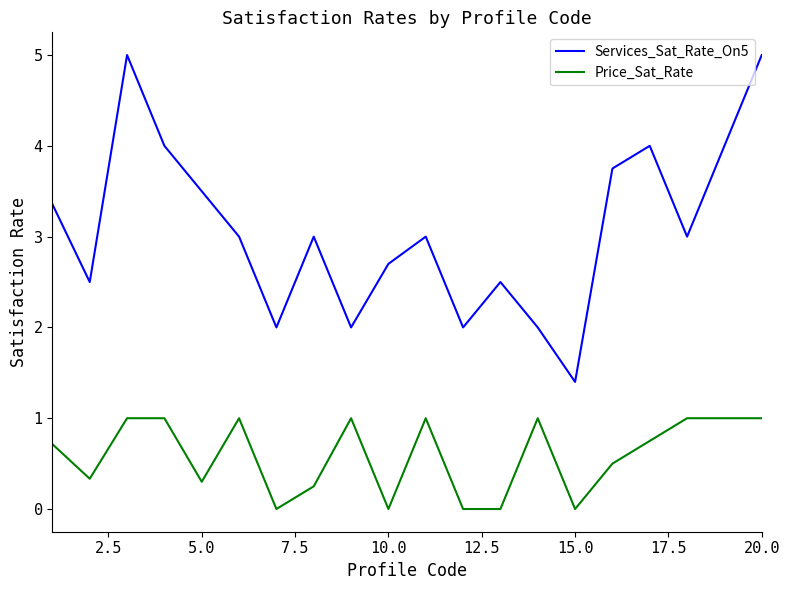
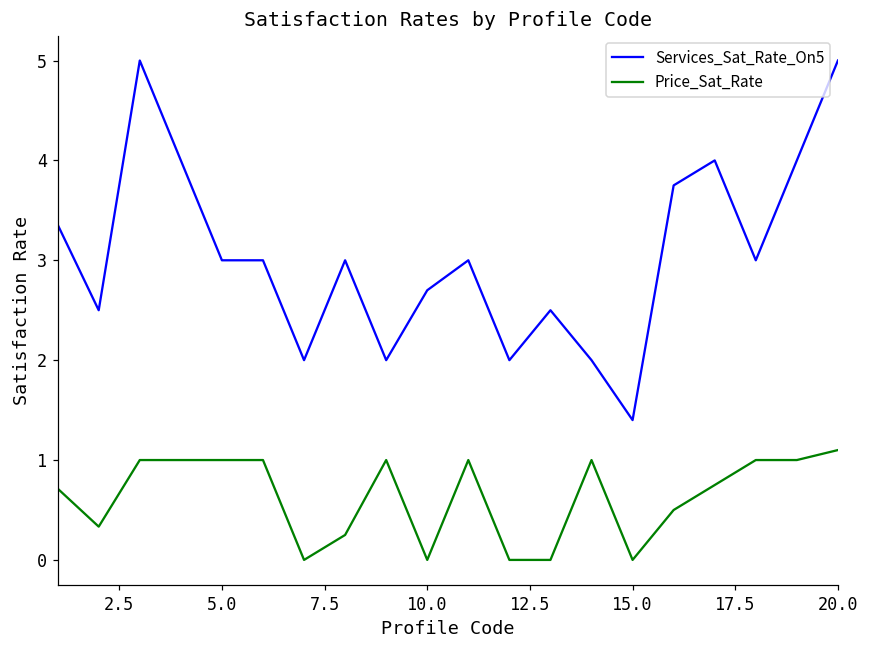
Services_Sat_Rate_On5, 5.0: 3.5 -> 3.0
Price_Sat_Rate, 5.0: 0.3 -> 1.0
Price_Sat_Rate, 20.0: 1.0 -> 1.1
